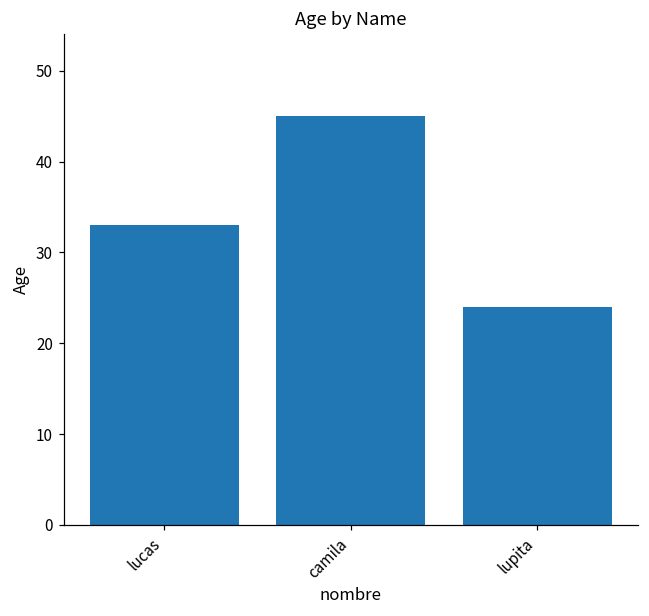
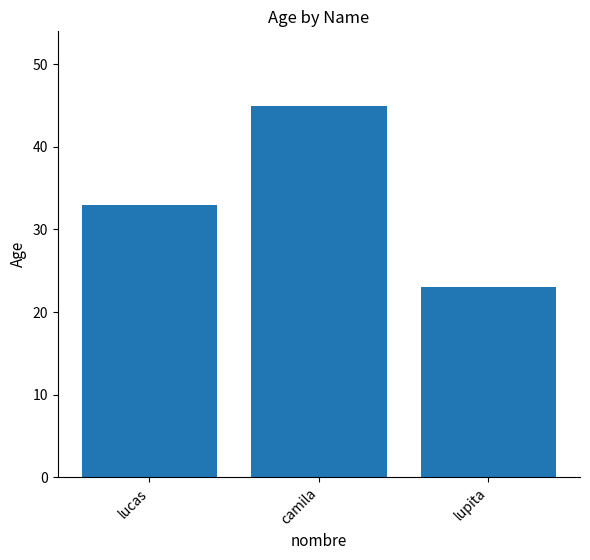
lupita: 24 -> 23
